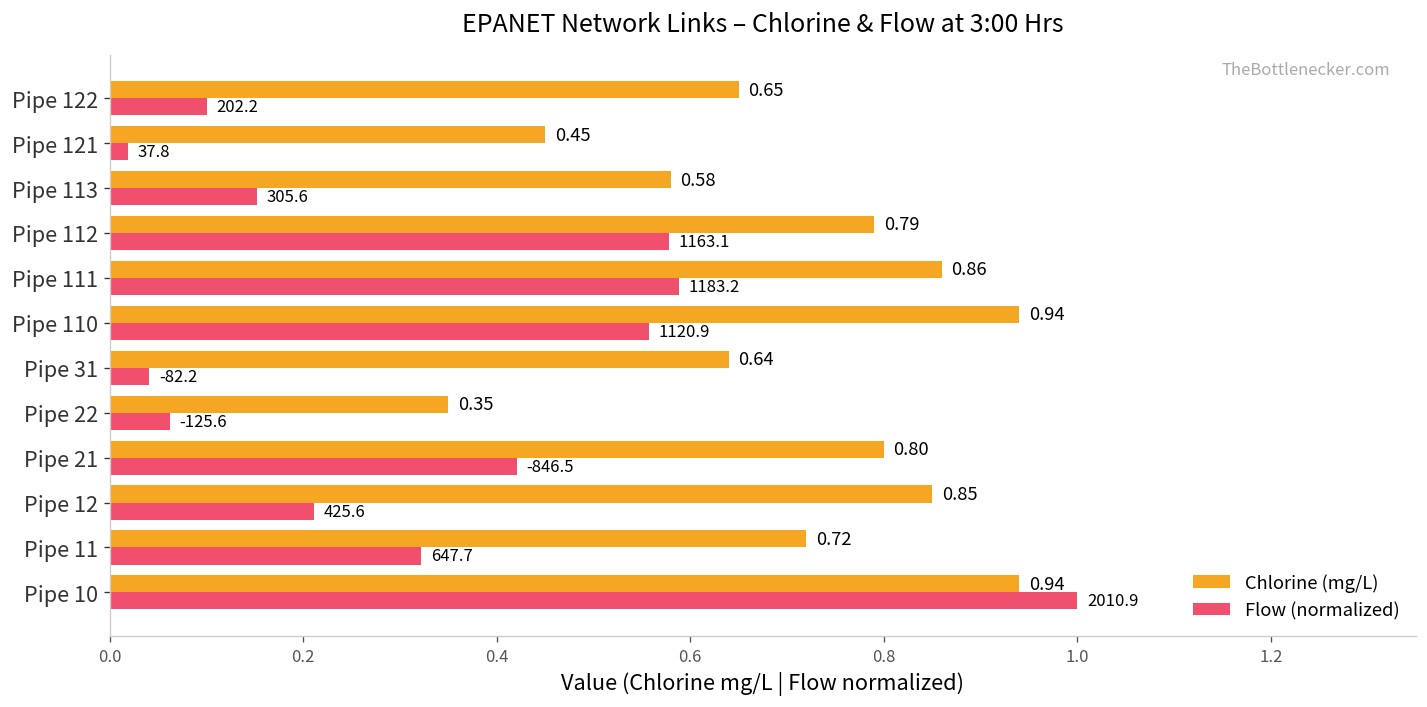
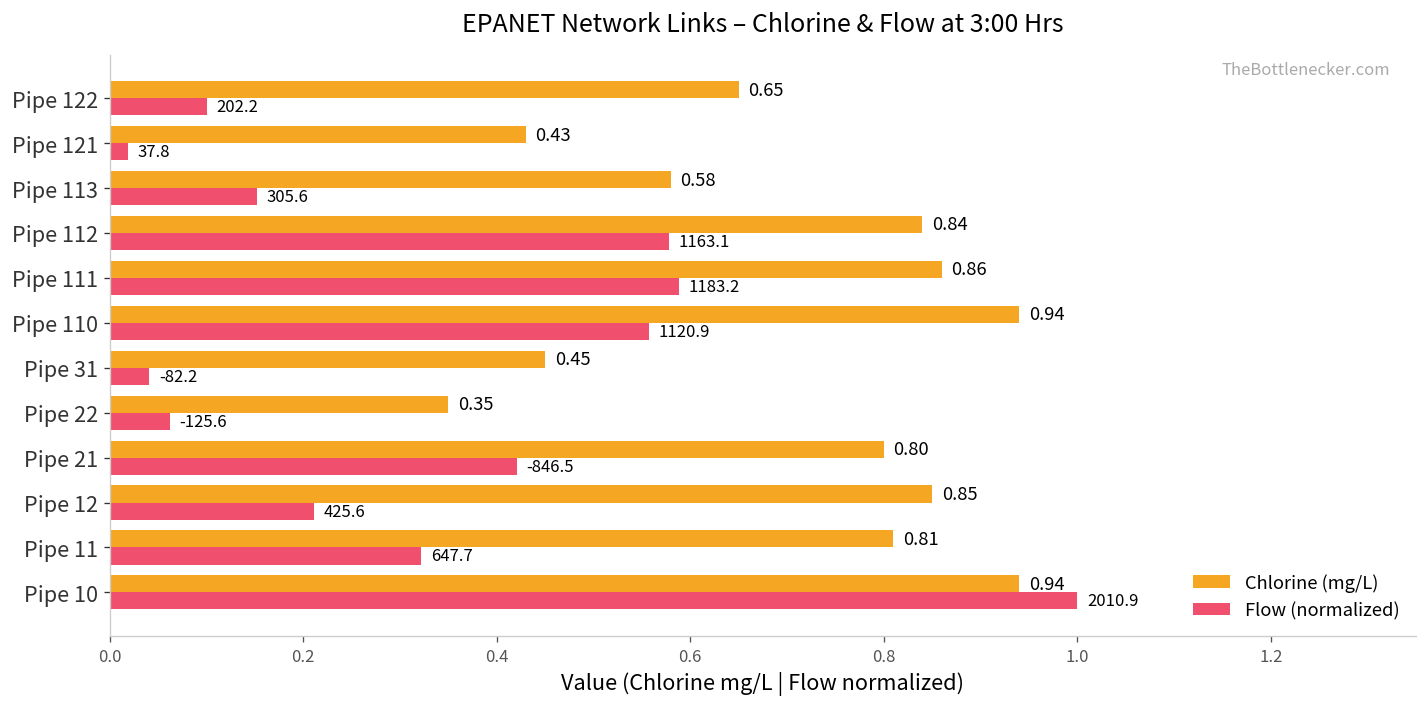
Chlorine (mg/L), Pipe 121: 0.45 -> 0.43
Chlorine (mg/L), Pipe 112: 0.79 -> 0.84
Chlorine (mg/L), Pipe 31: 0.64 -> 0.45
Chlorine (mg/L), Pipe 11: 0.72 -> 0.81
